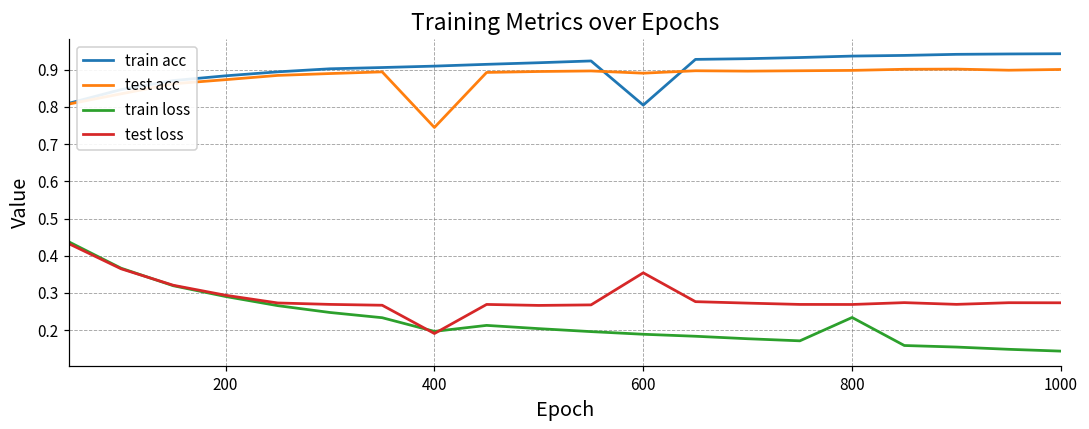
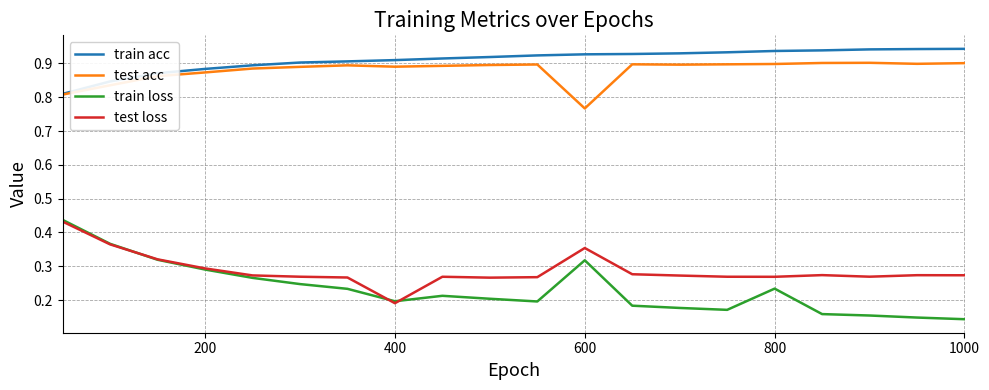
test acc, 400: 0.74 -> 0.89
train acc, 600: 0.81 -> 0.93
test acc, 600: 0.89 -> 0.77
train loss, 600: 0.19 -> 0.32
